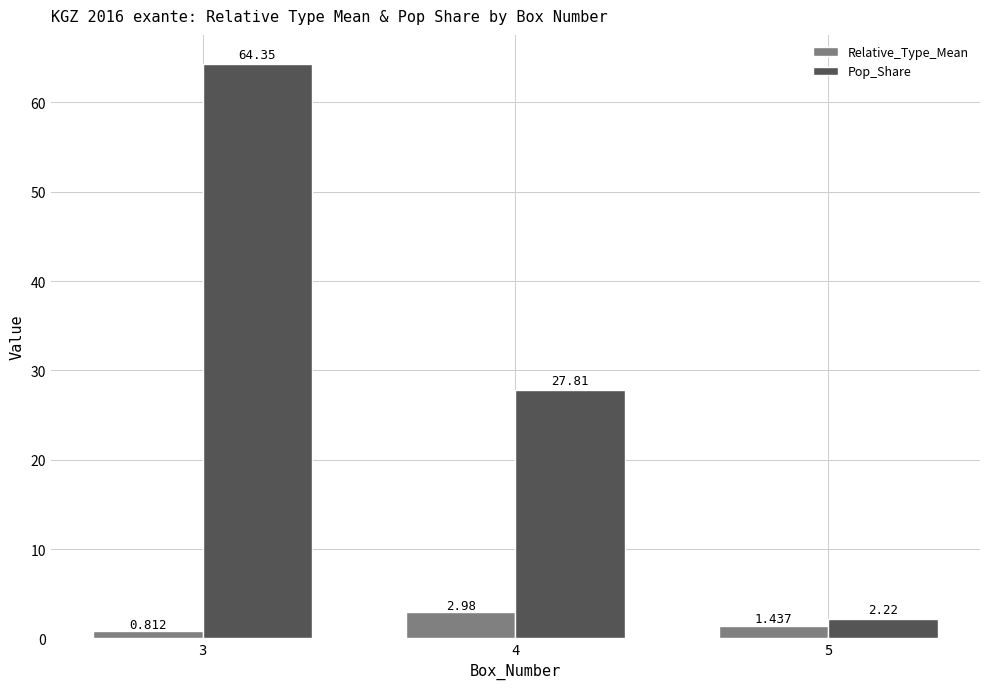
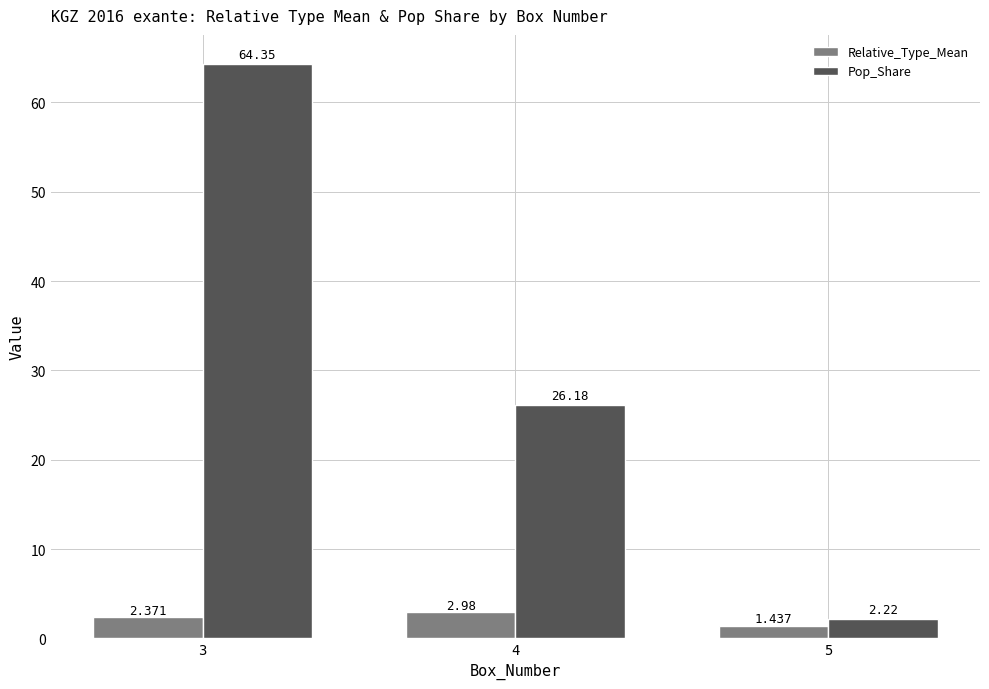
Relative_Type_Mean, 3: 0.812 -> 2.371
Pop_Share, 4: 27.81 -> 26.18
